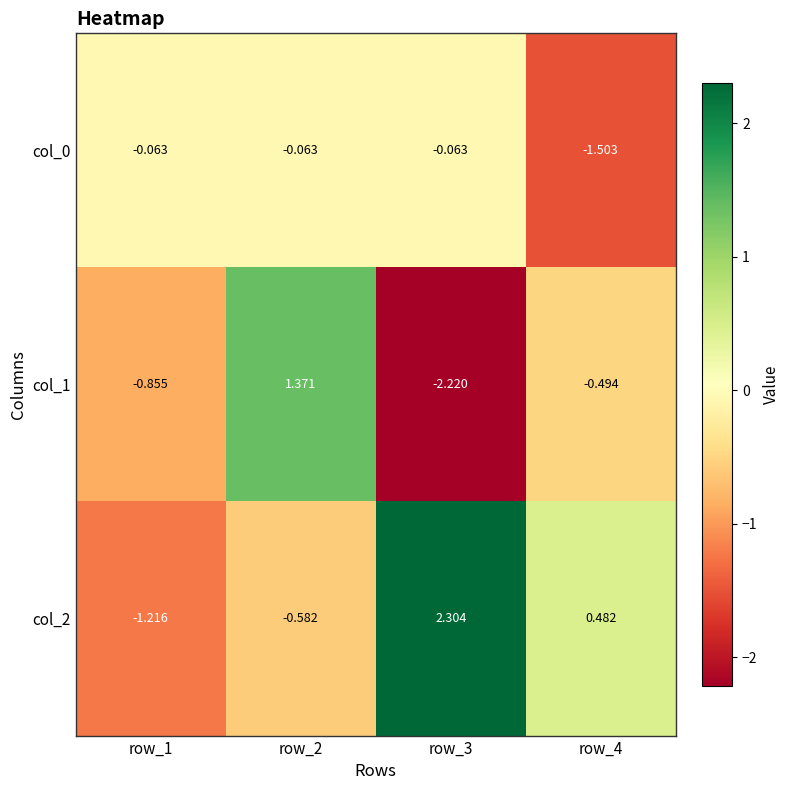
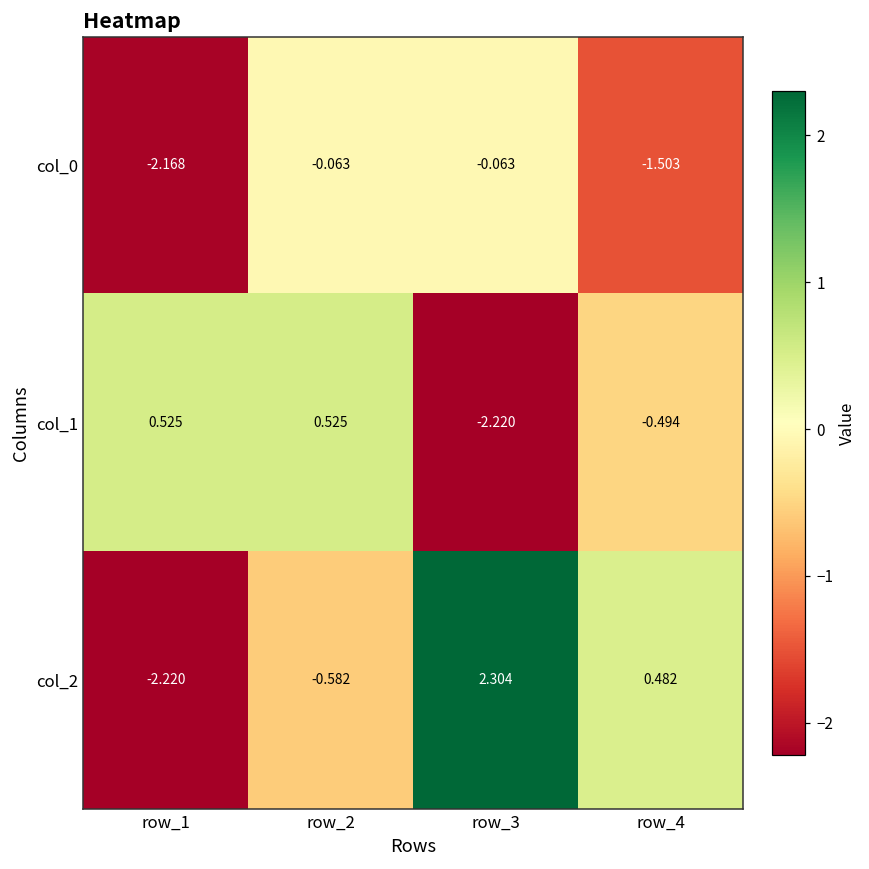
col_0, row_1: -0.063 -> -2.168
col_1, row_1: -0.855 -> 0.525
col_1, row_2: 1.371 -> 0.525
col_2, row_1: -1.216 -> -2.220
